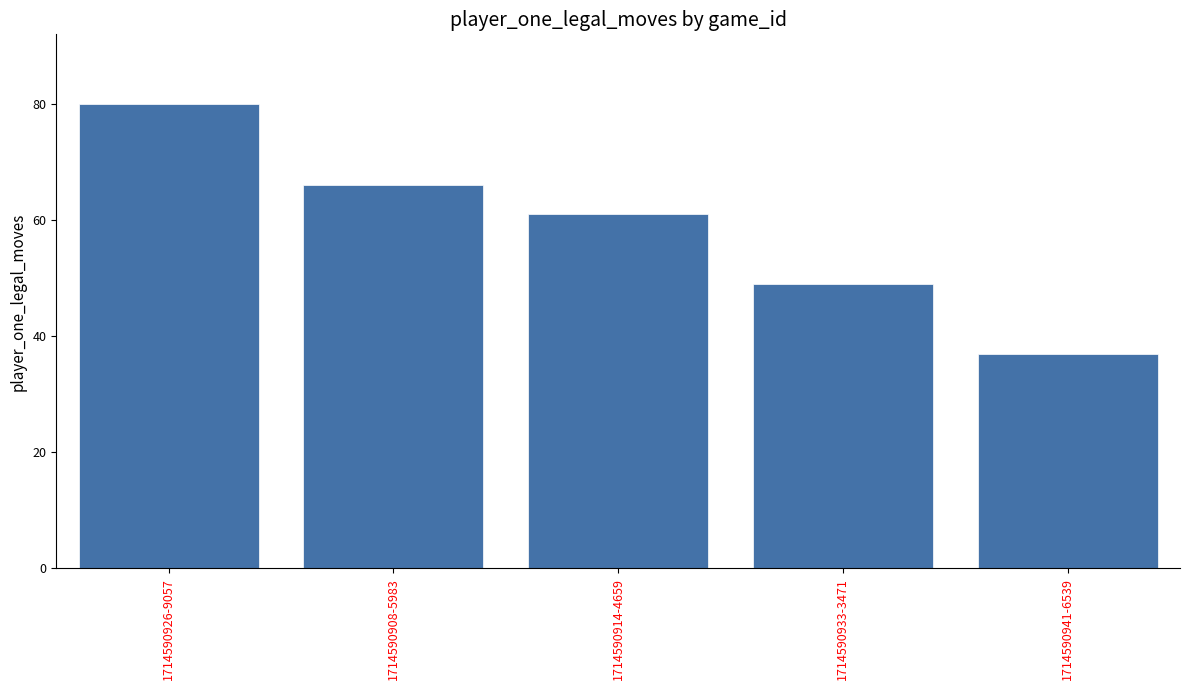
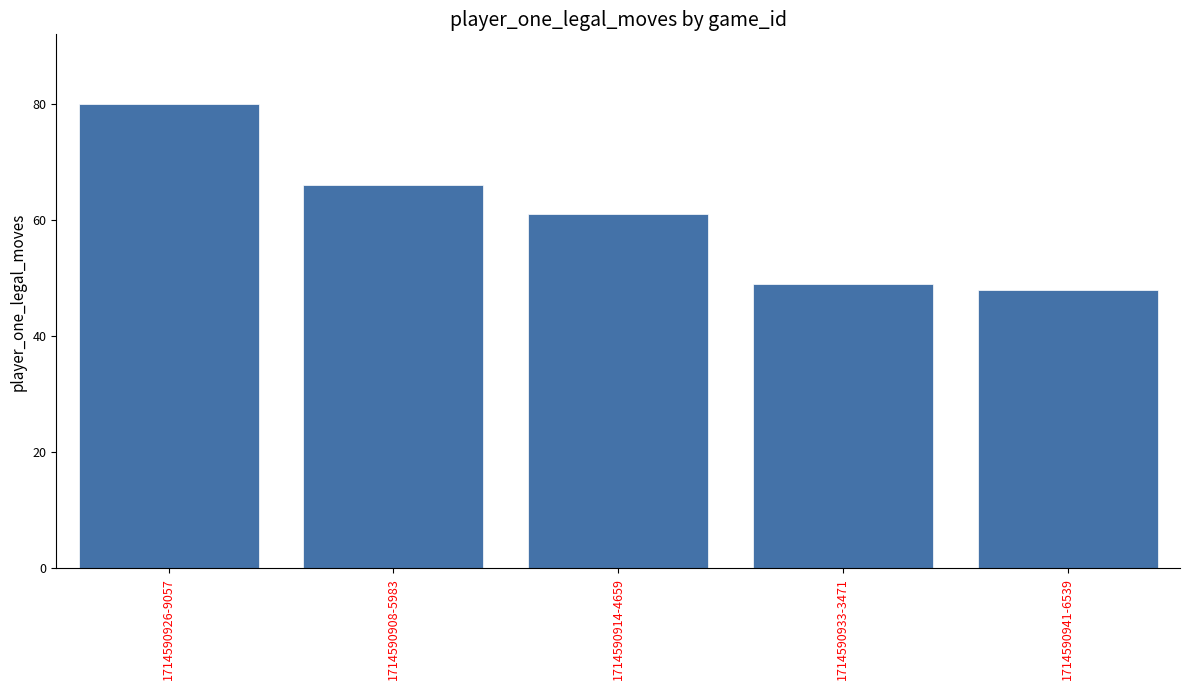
1714590941-6539: 37 -> 48
